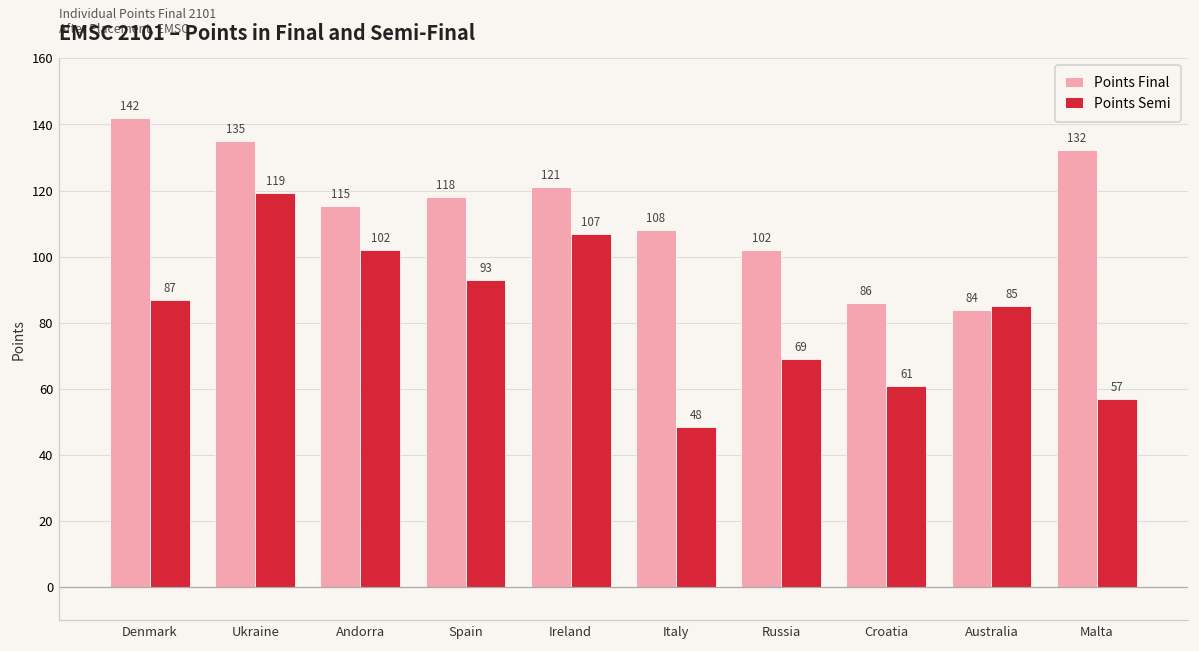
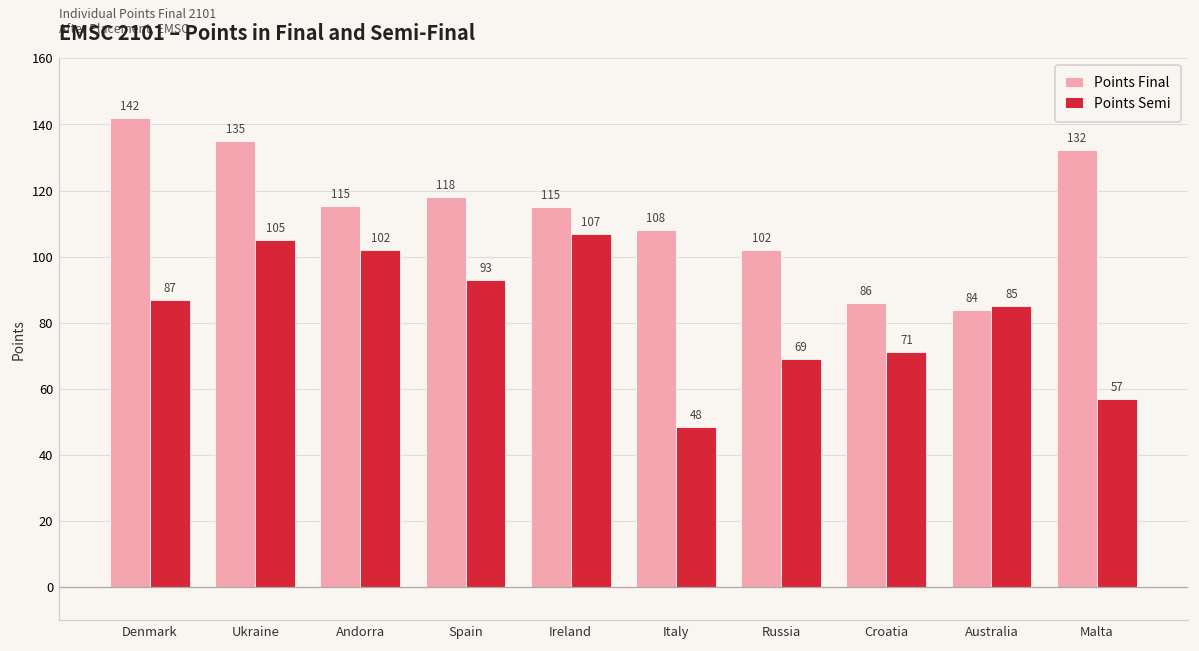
Points Semi, Ukraine: 119 -> 105
Points Final, Ireland: 121 -> 115
Points Semi, Croatia: 61 -> 71
